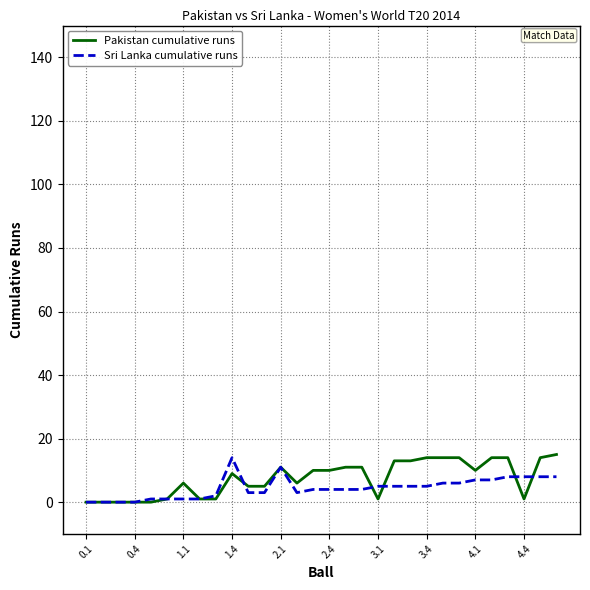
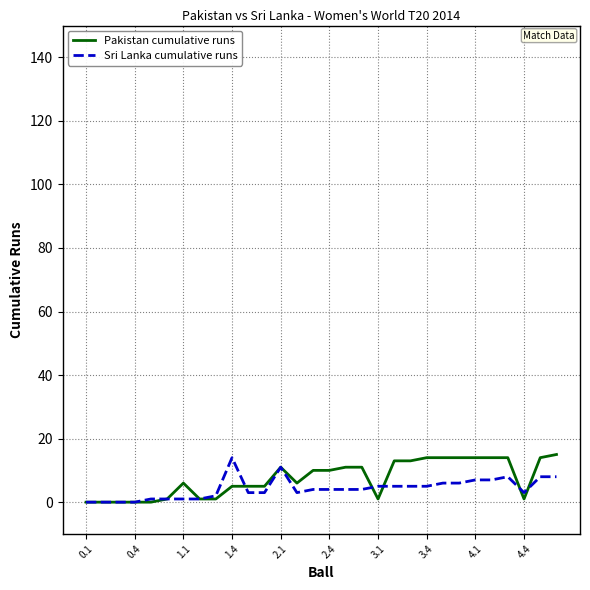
Pakistan cumulative runs, 1.4: 9 -> 5
Pakistan cumulative runs, 4.1: 10 -> 14
Sri Lanka cumulative runs, 4.4: 8 -> 3
